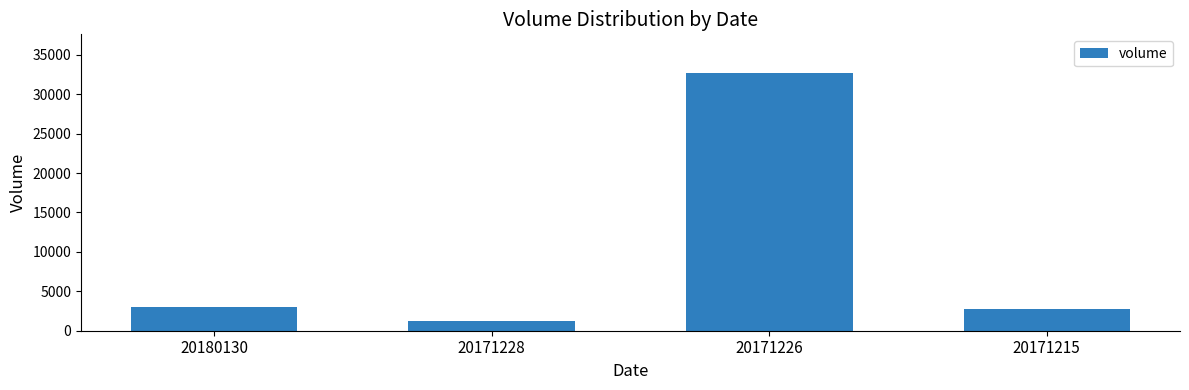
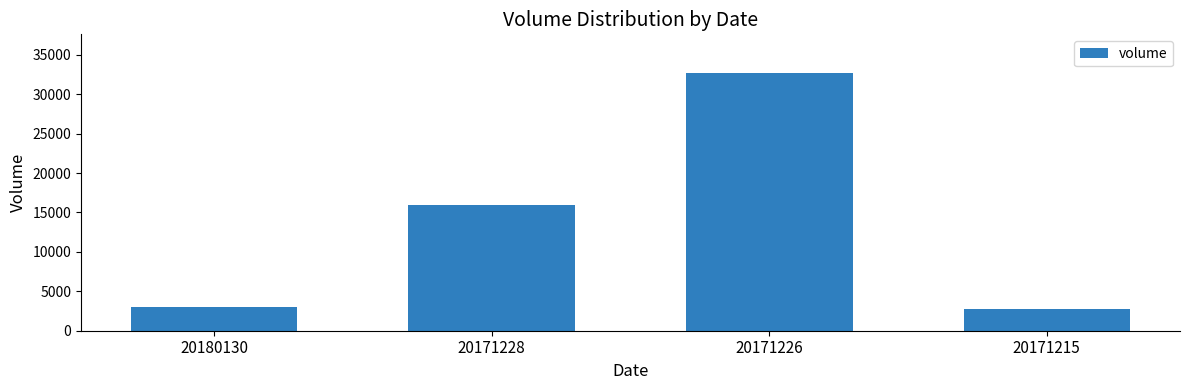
20171228: 1000 -> 16000
